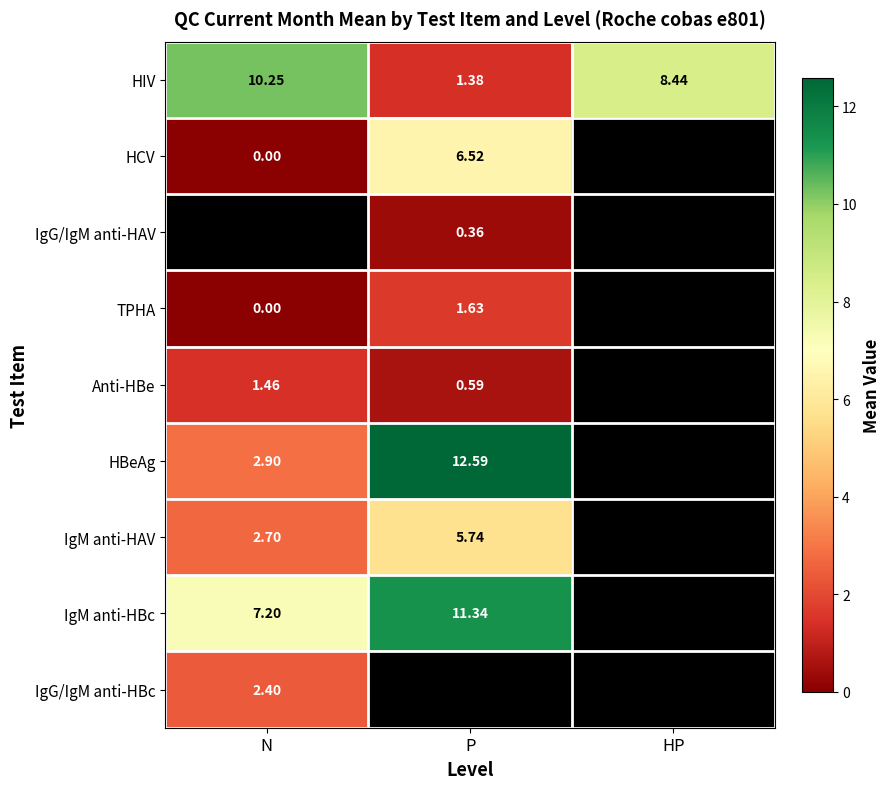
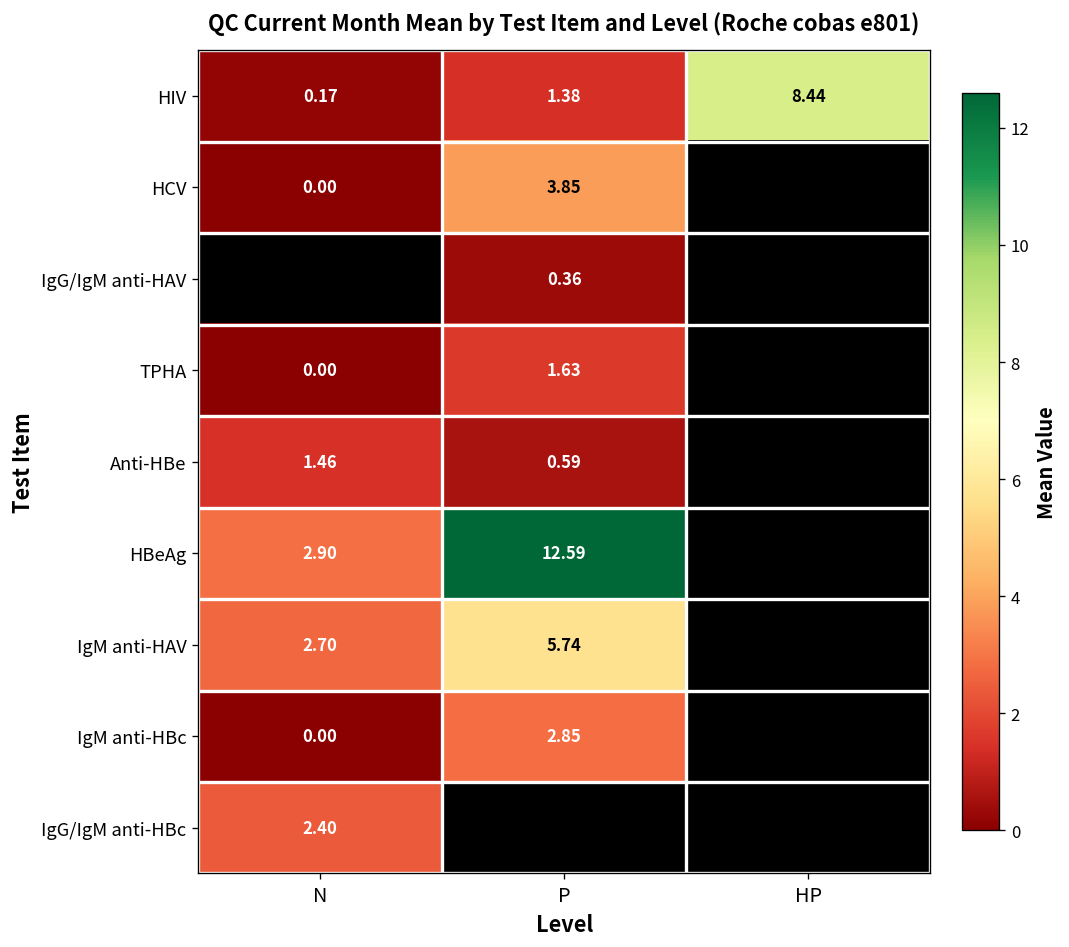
HIV, N: 10.25 -> 0.17
HCV, P: 6.52 -> 3.85
IgM anti-HBc, N: 7.20 -> 0.00
IgM anti-HBc, P: 11.34 -> 2.85
